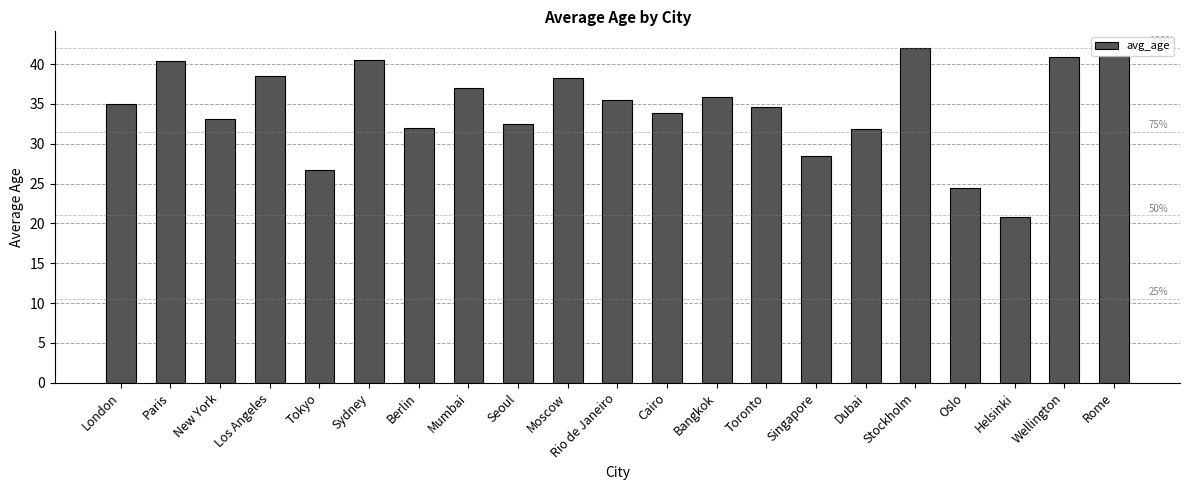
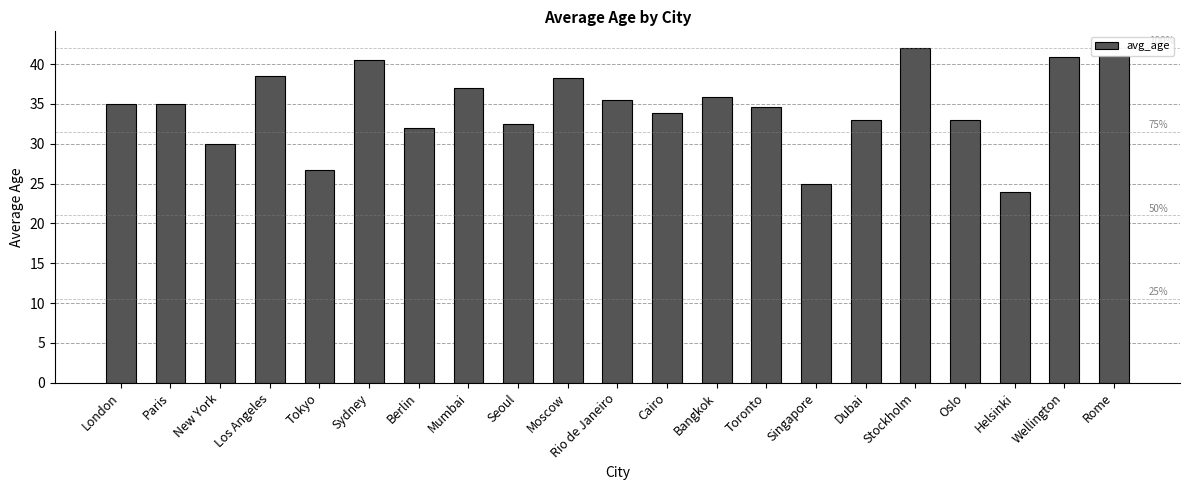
Paris: 40 -> 35
New York: 33 -> 30
Singapore: 29 -> 25
Dubai: 32 -> 33
Oslo: 24 -> 33
Helsinki: 21 -> 24
